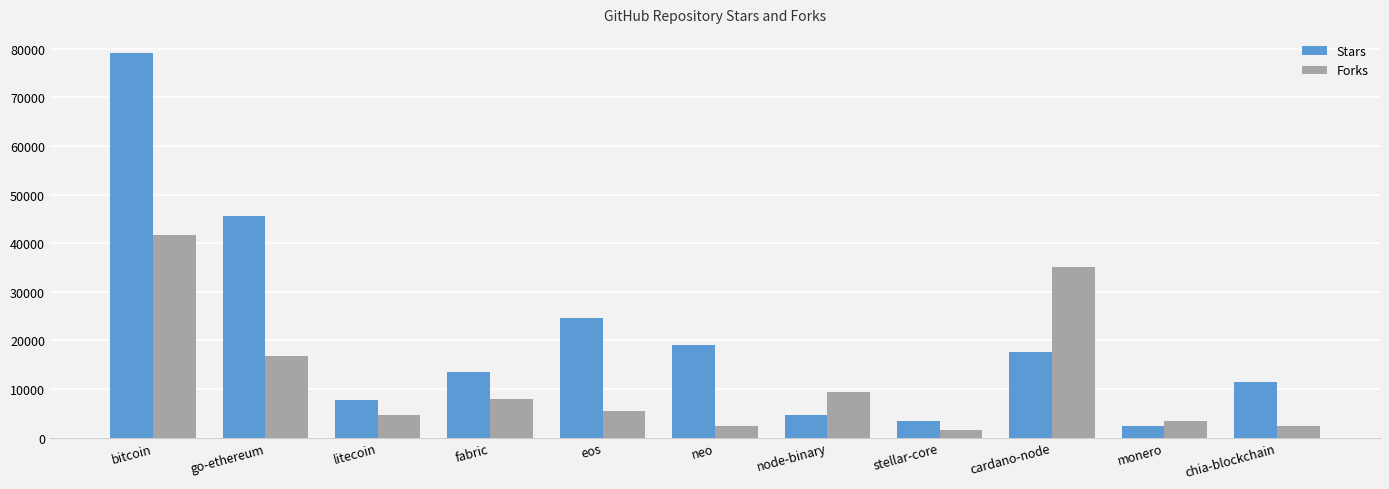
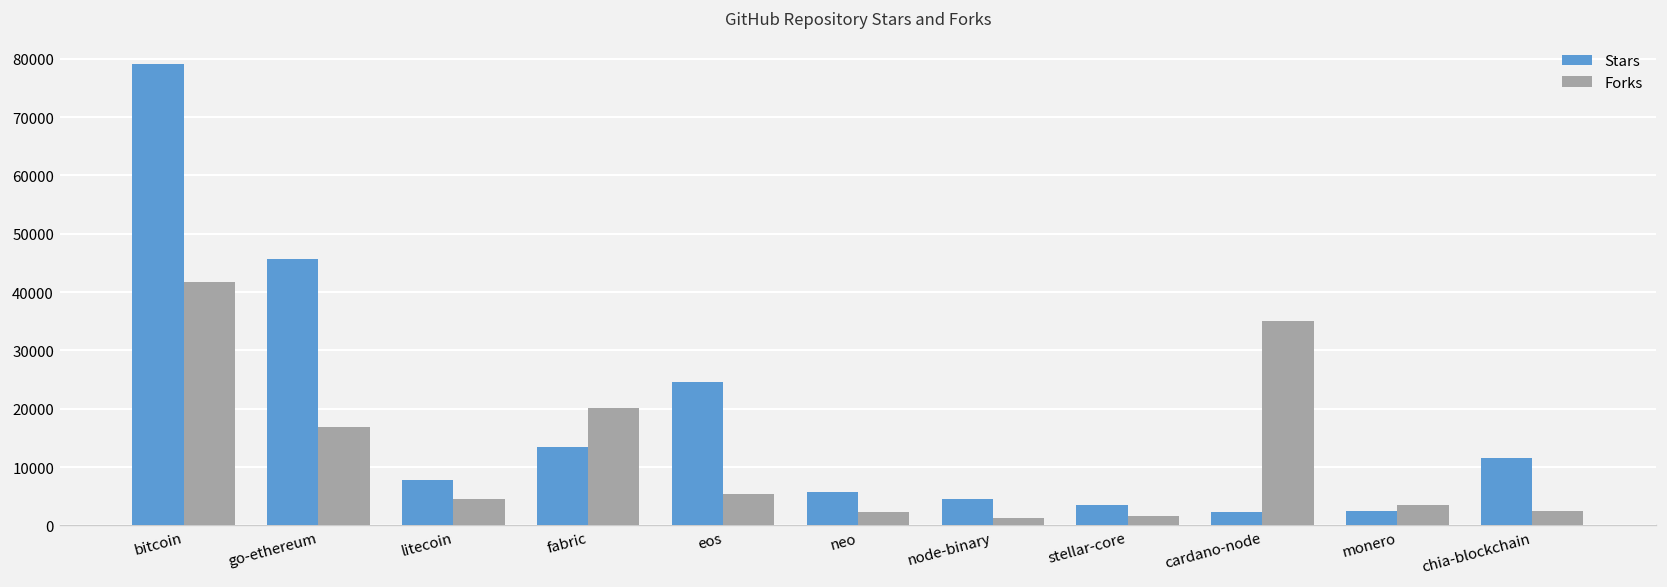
Forks, fabric: 8000 -> 20000
Stars, neo: 19000 -> 6000
Forks, node-binary: 9000 -> 1000
Stars, cardano-node: 18000 -> 2000
